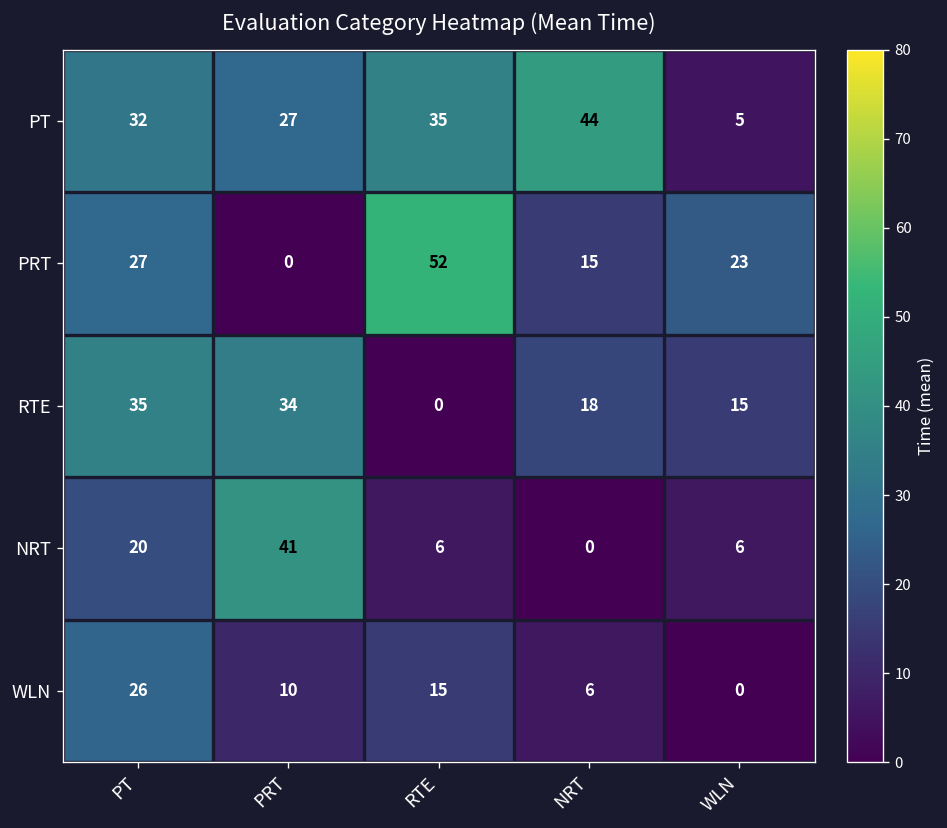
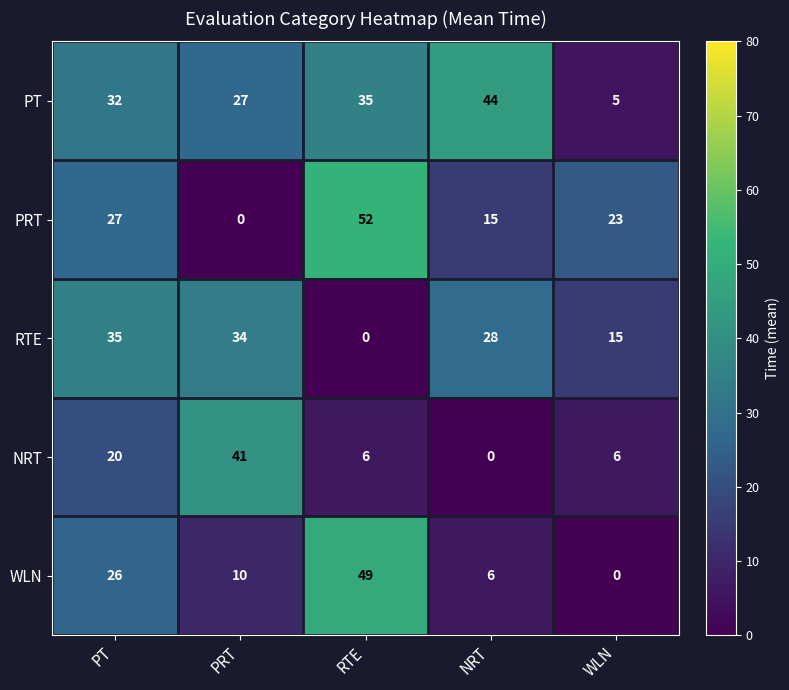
RTE, NRT: 18 -> 28
WLN, RTE: 15 -> 49
